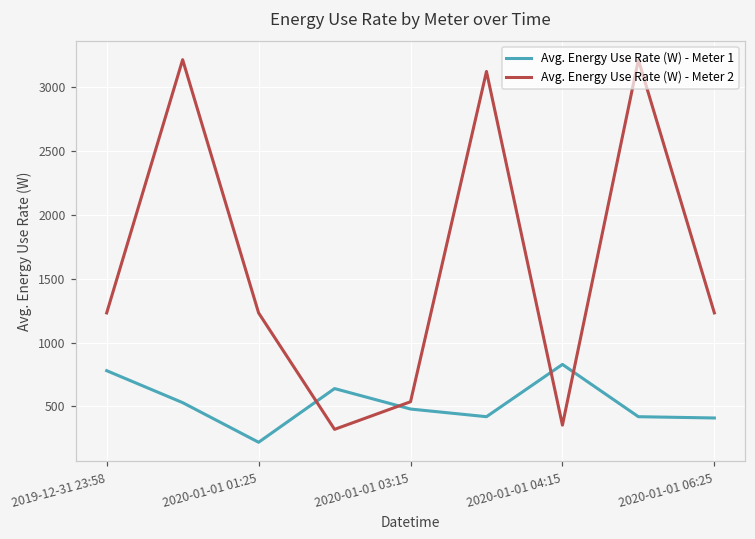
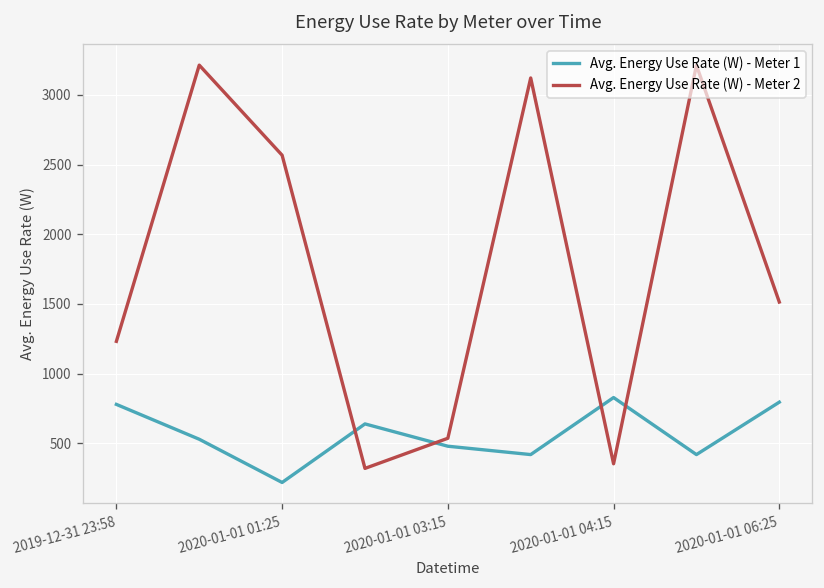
Avg. Energy Use Rate (W) - Meter 2, 2020-01-01 01:25: 1230 -> 2570
Avg. Energy Use Rate (W) - Meter 1, 2020-01-01 06:25: 410 -> 800
Avg. Energy Use Rate (W) - Meter 2, 2020-01-01 06:25: 1230 -> 1510
